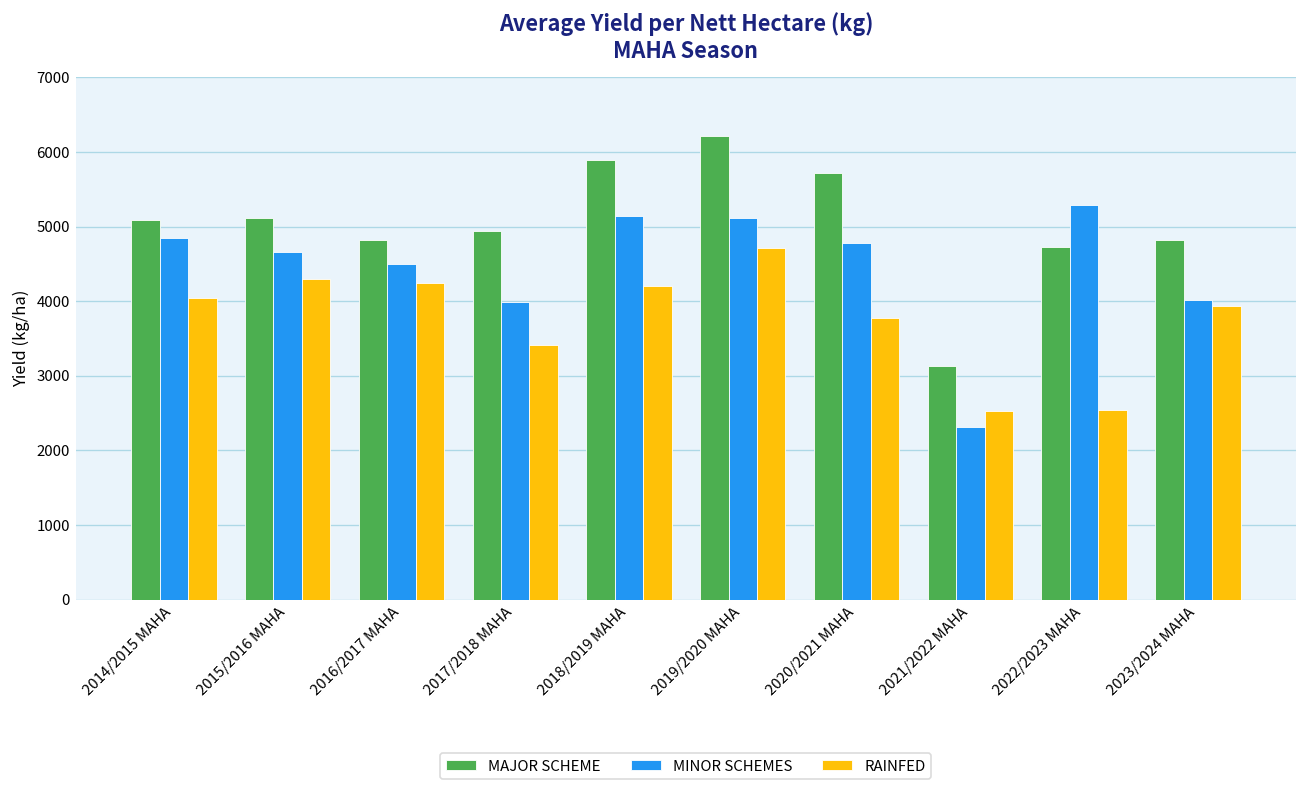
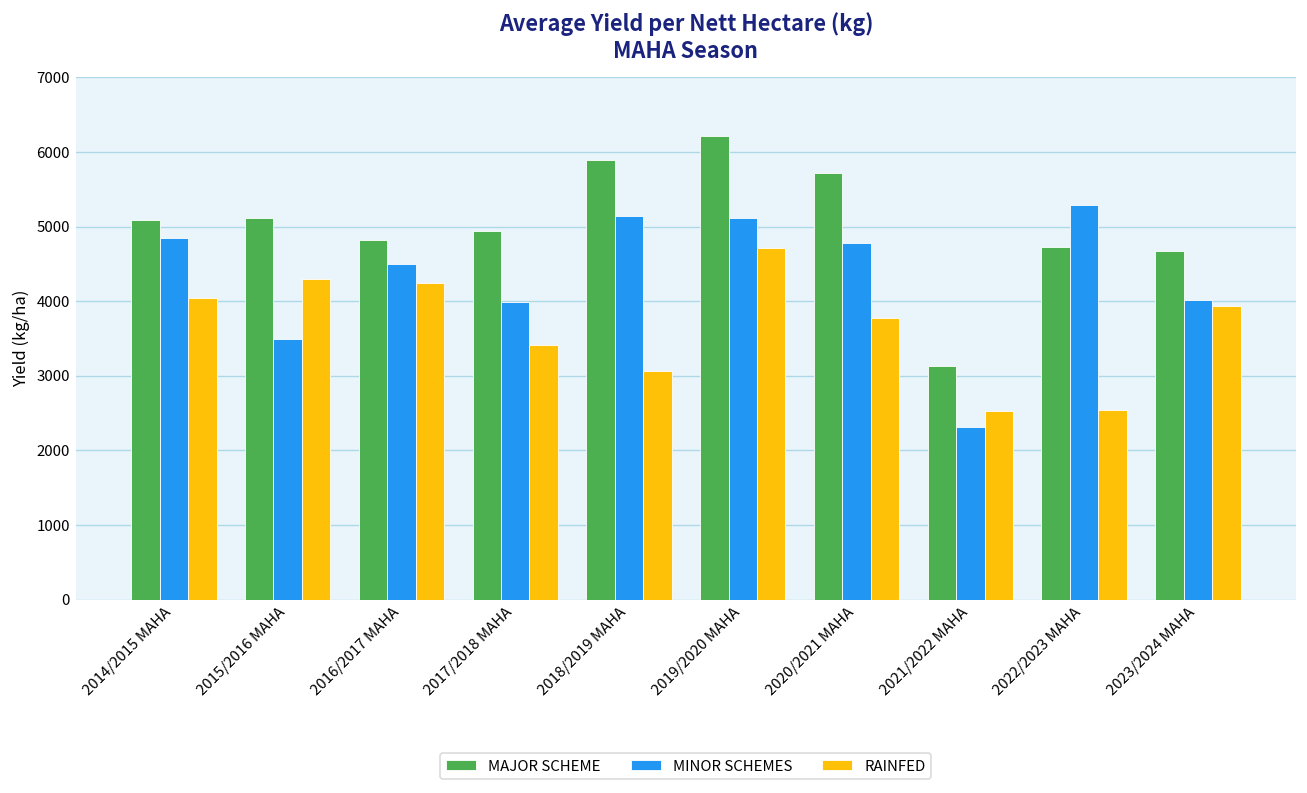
MINOR SCHEMES, 2015/2016 MAHA: 4700 -> 3500
RAINFED, 2018/2019 MAHA: 4200 -> 3100
MAJOR SCHEME, 2023/2024 MAHA: 4800 -> 4700
